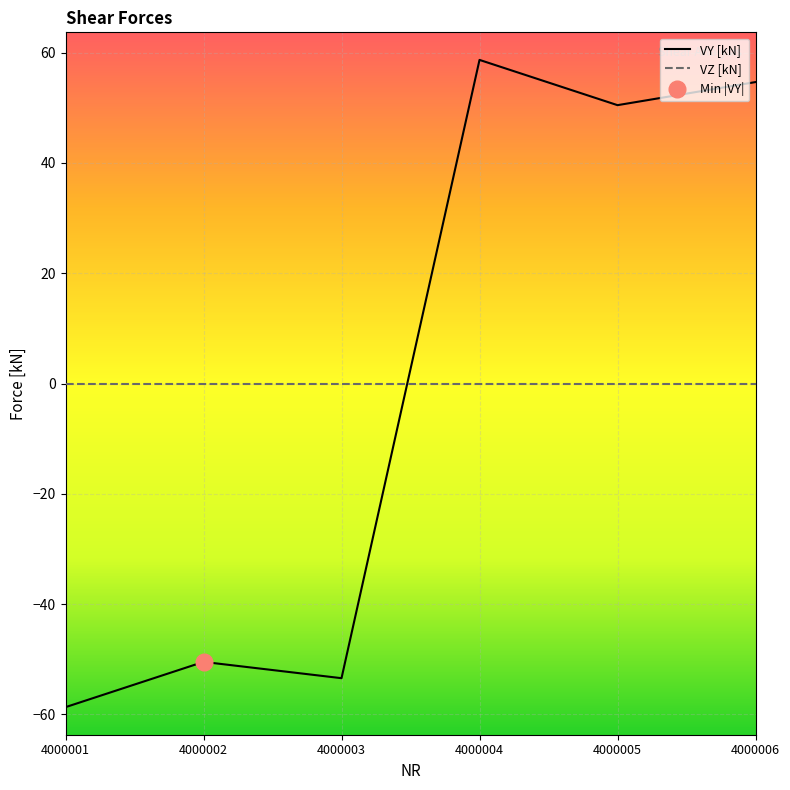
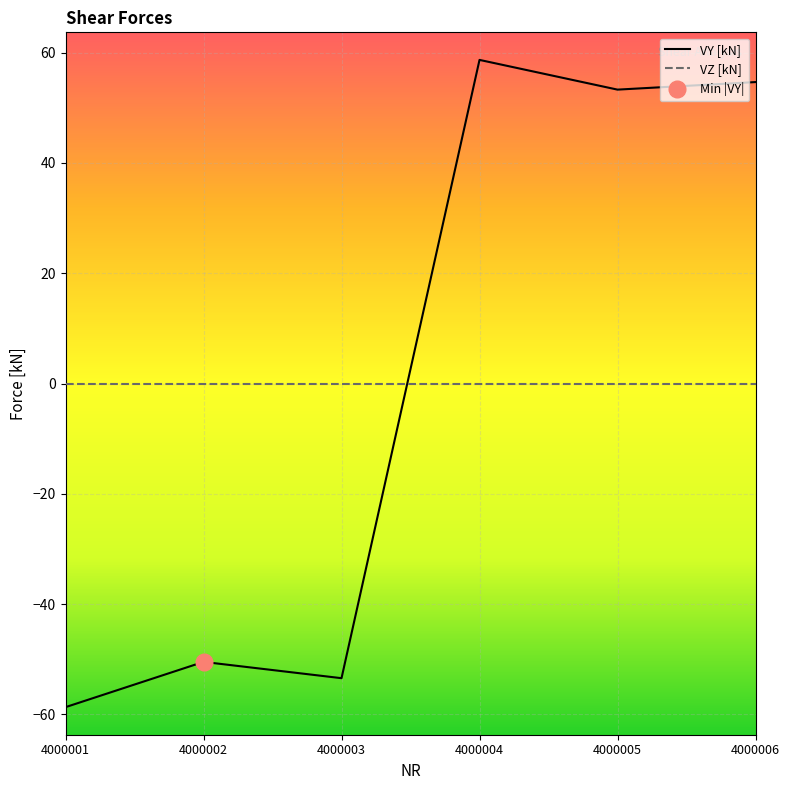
VY [kN], 4000005: 50 -> 53
